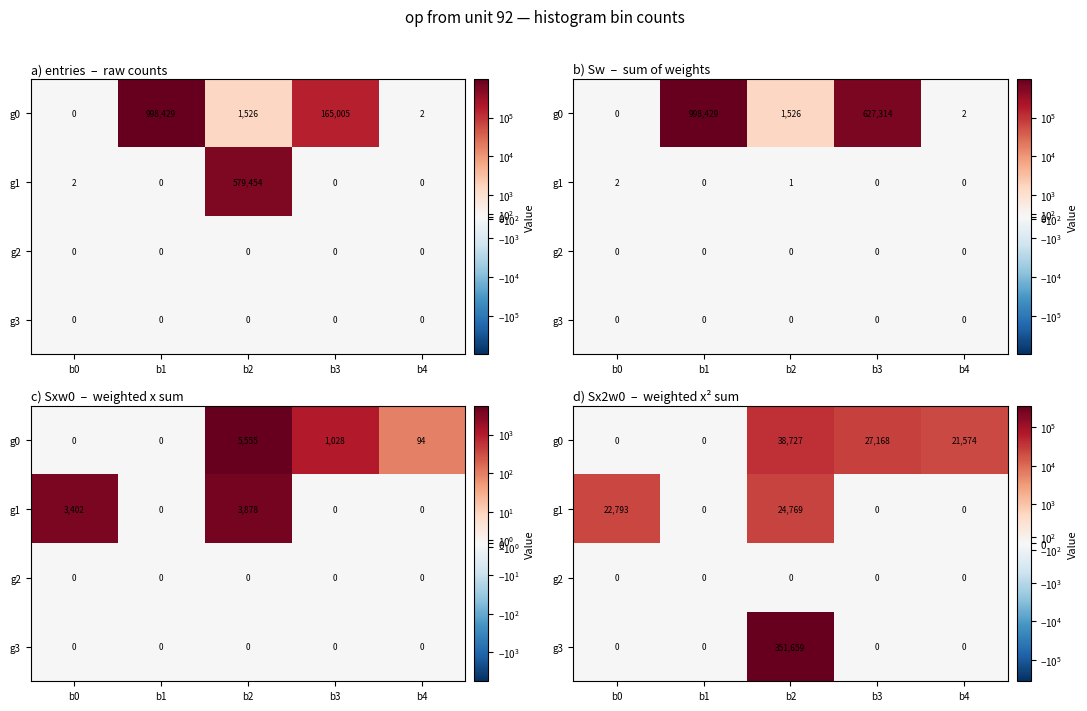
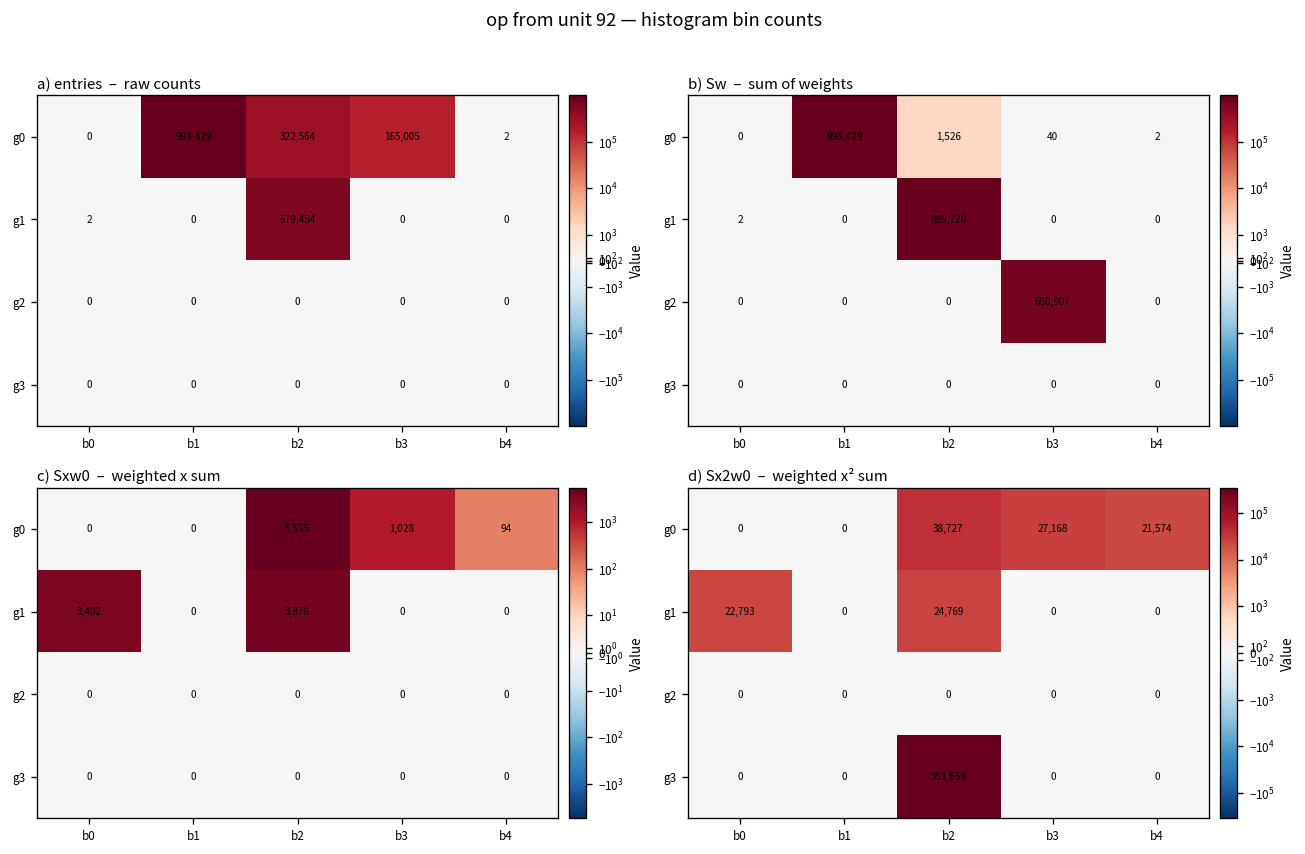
a) entries – raw counts, g0, b2: 1,526 -> 322,564
b) Sw – sum of weights, g0, b3: 627,314 -> 40
b) Sw – sum of weights, g1, b2: 1 -> 889,720
b) Sw – sum of weights, g2, b3: 0 -> 680,907
